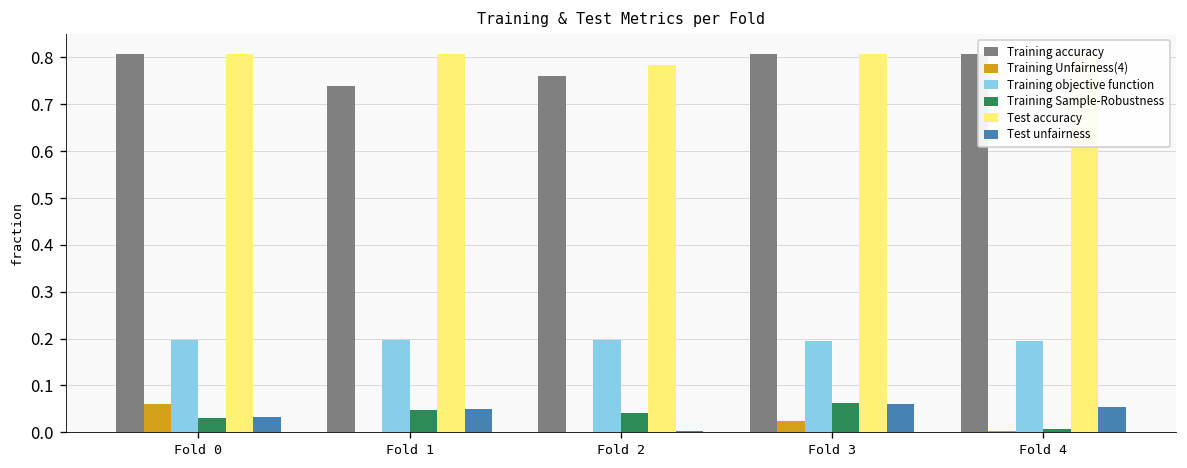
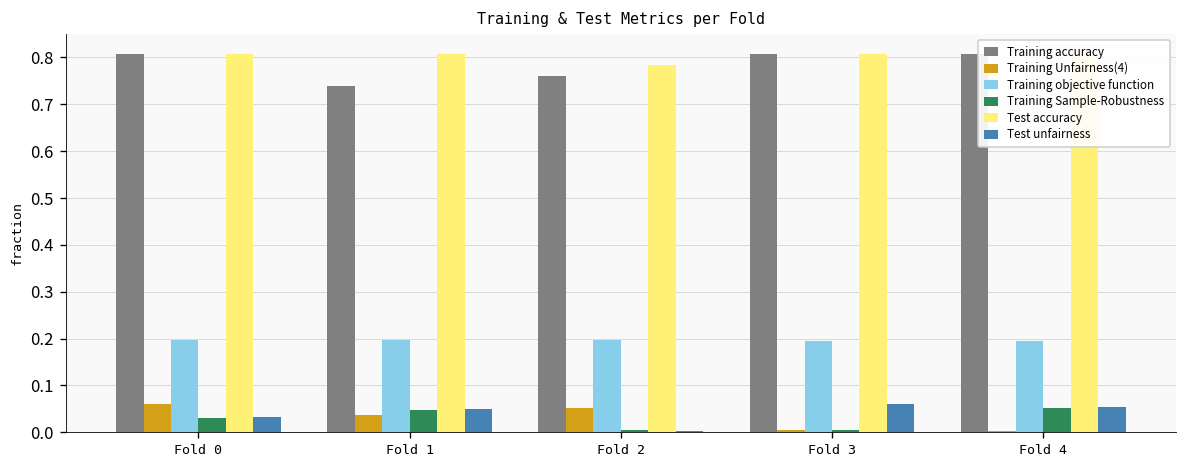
Training Unfairness(4), Fold 1: 0.00 -> 0.04
Training Unfairness(4), Fold 2: 0.00 -> 0.05
Training Sample-Robustness, Fold 2: 0.04 -> 0.01
Training Unfairness(4), Fold 3: 0.03 -> 0.00
Training Sample-Robustness, Fold 3: 0.06 -> 0.01
Training Sample-Robustness, Fold 4: 0.01 -> 0.05
